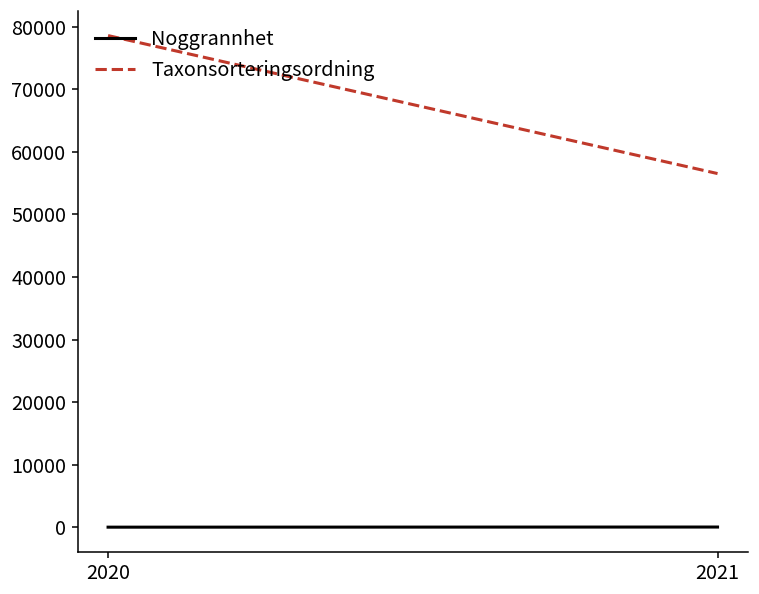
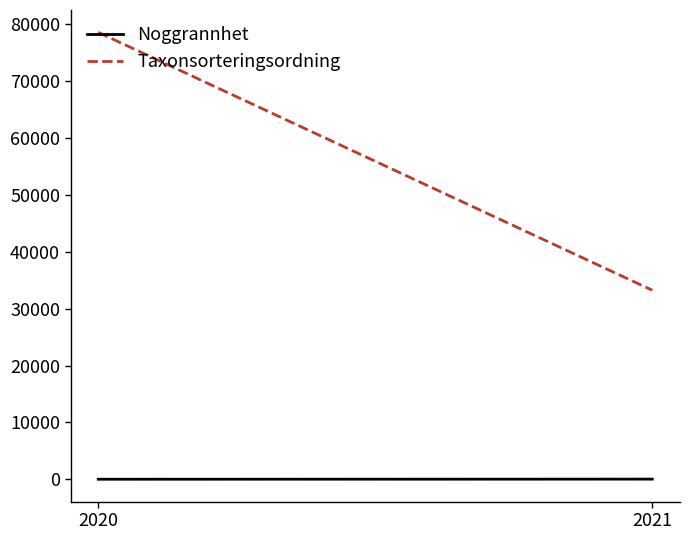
Taxonsorteringsordning, 2021: 57000 -> 33000
